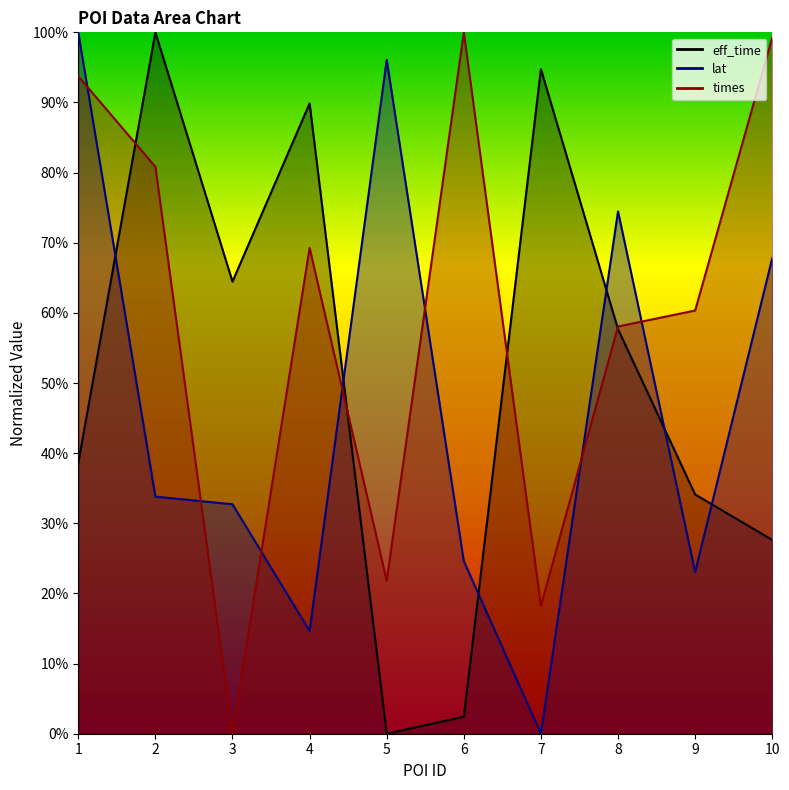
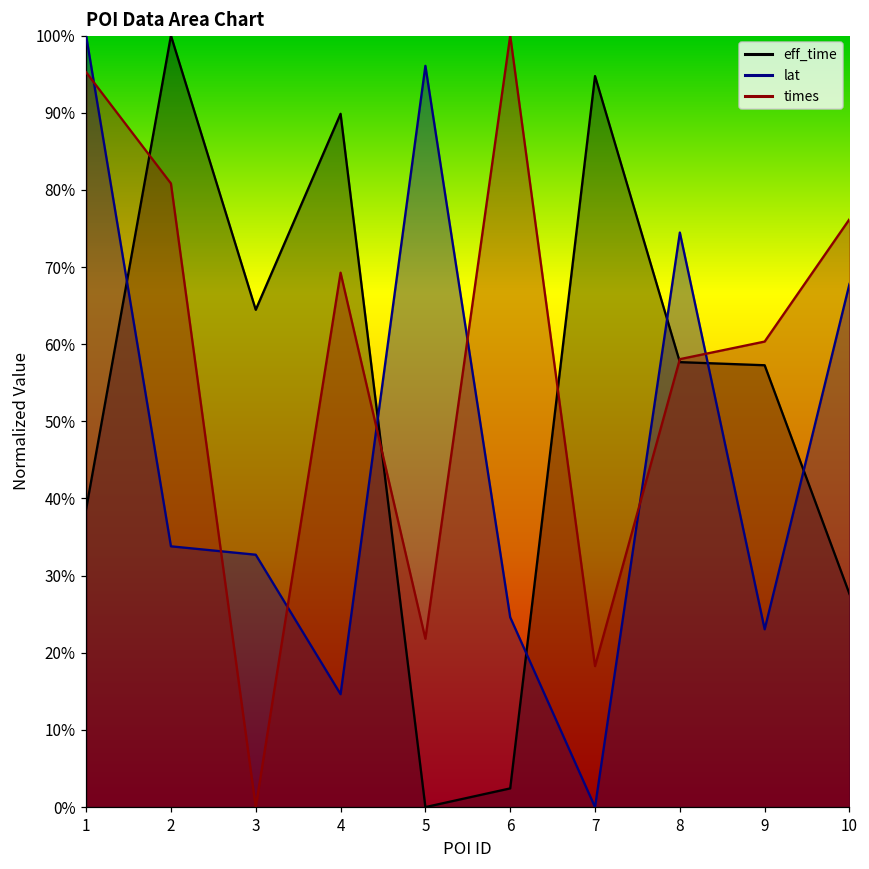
times, 1: 94% -> 95%
eff_time, 9: 34% -> 57%
times, 10: 99% -> 76%
